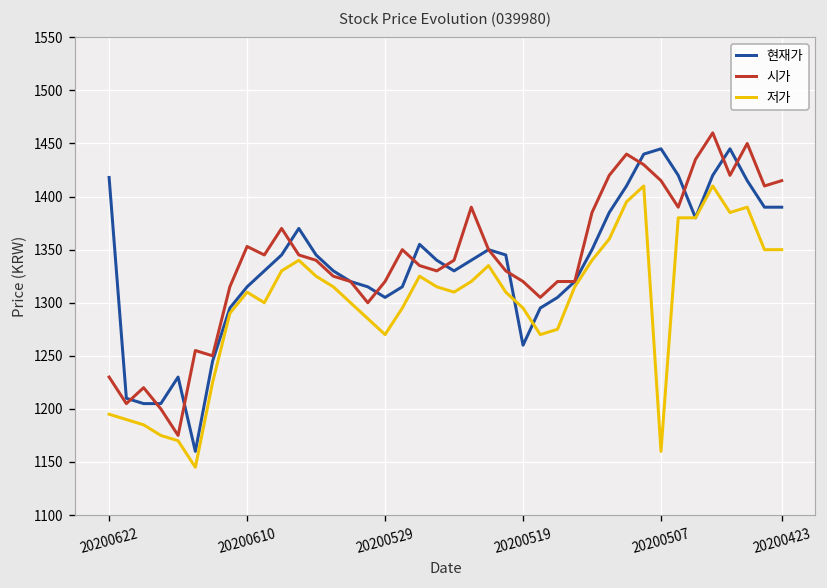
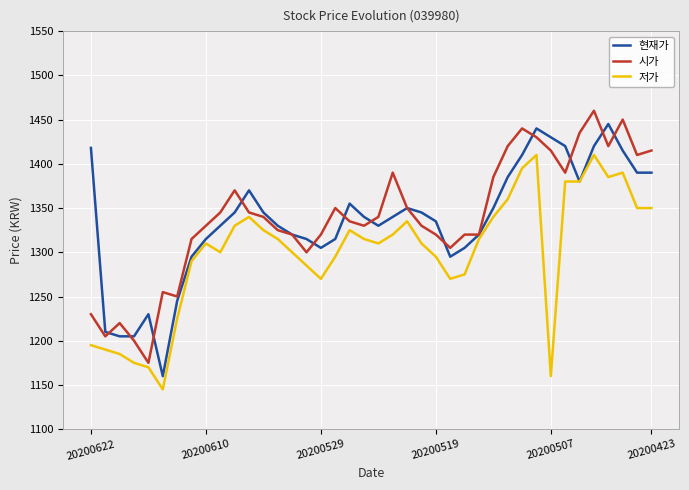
시가, 20200610: 1350 -> 1330
현재가, 20200519: 1260 -> 1340
현재가, 20200507: 1450 -> 1430
